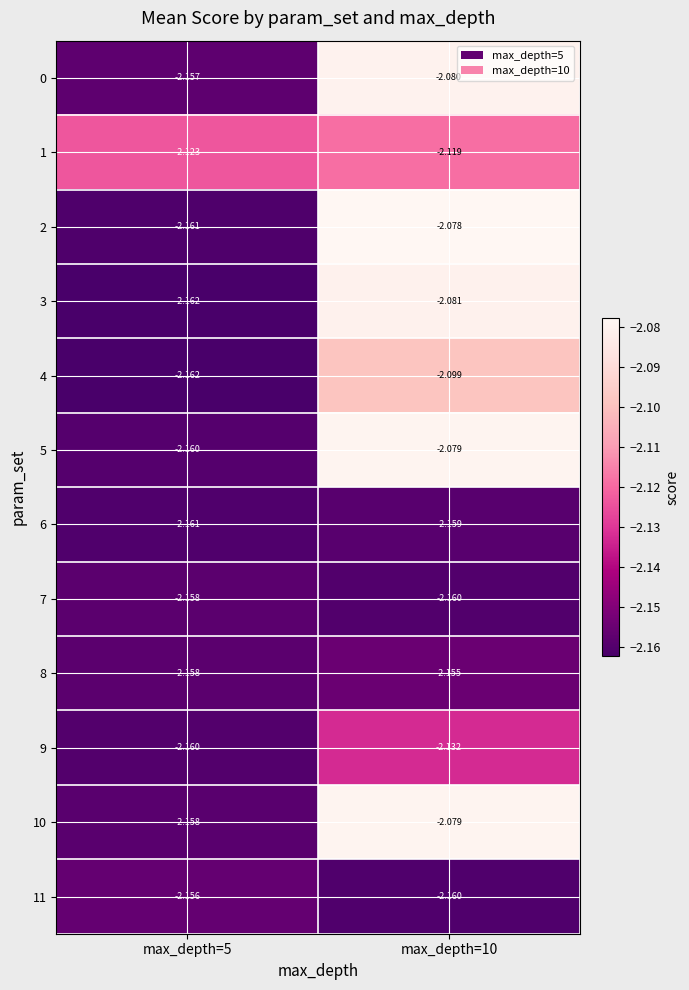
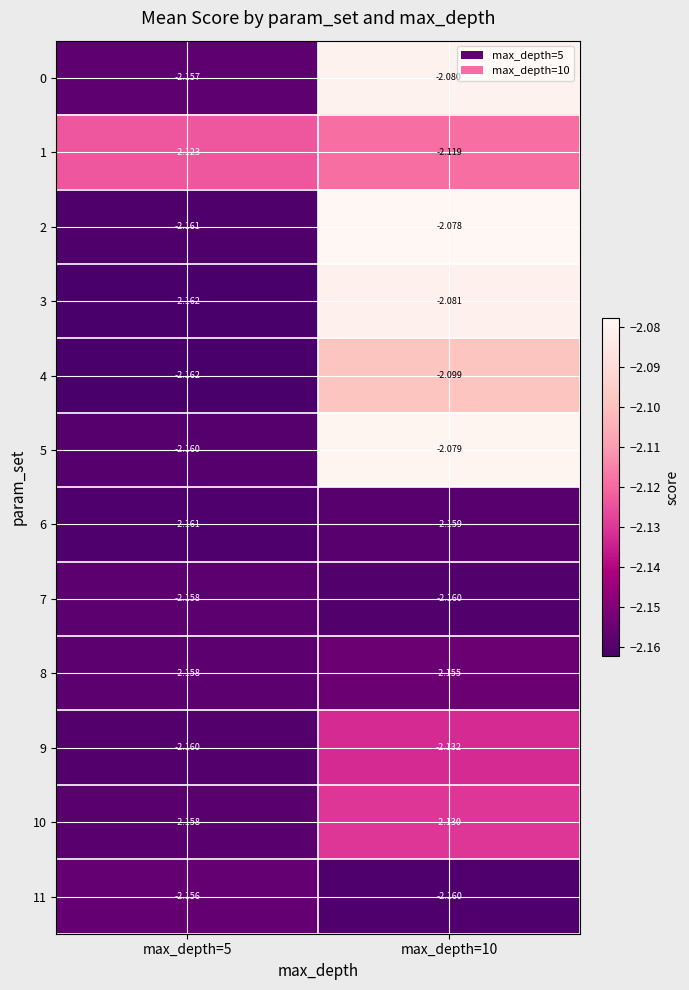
10, max_depth=10: -2.079 -> -2.130
